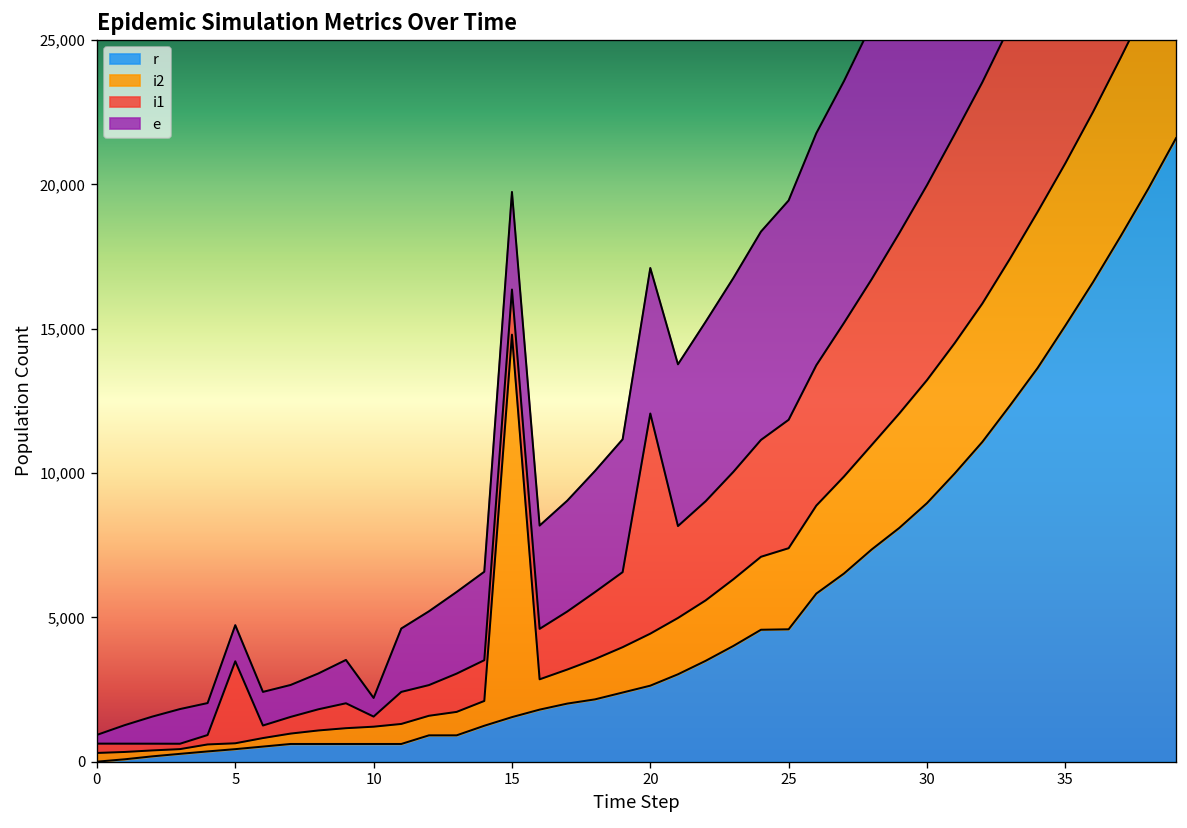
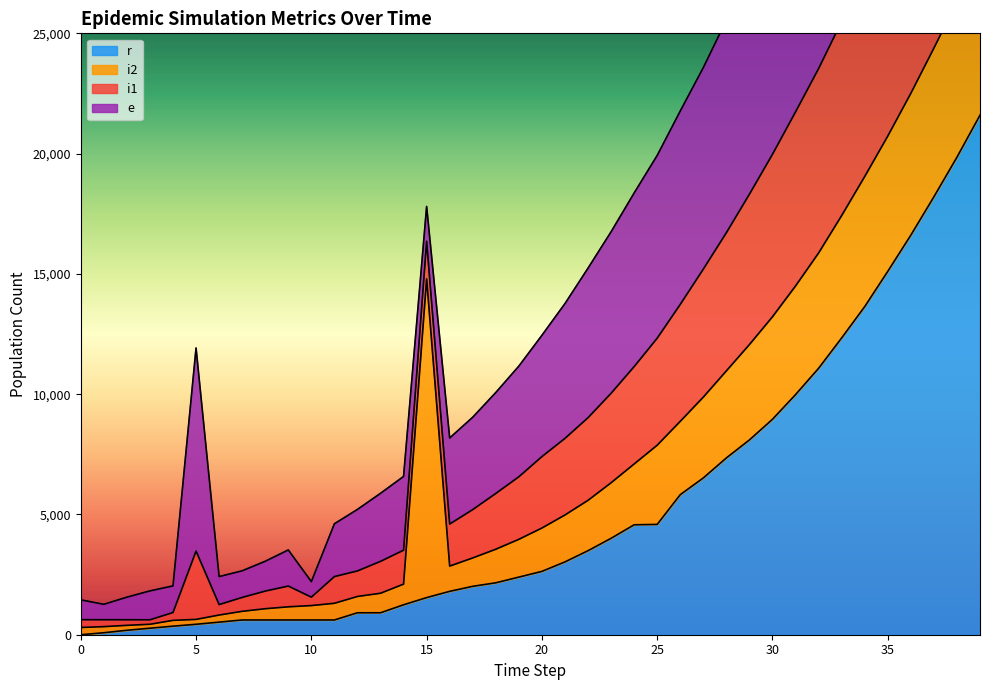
e, 0: 300 -> 800
e, 5: 1,300 -> 8,400
e, 15: 3,400 -> 1,400
i1, 20: 7,600 -> 3,000
i2, 25: 2,800 -> 3,300
